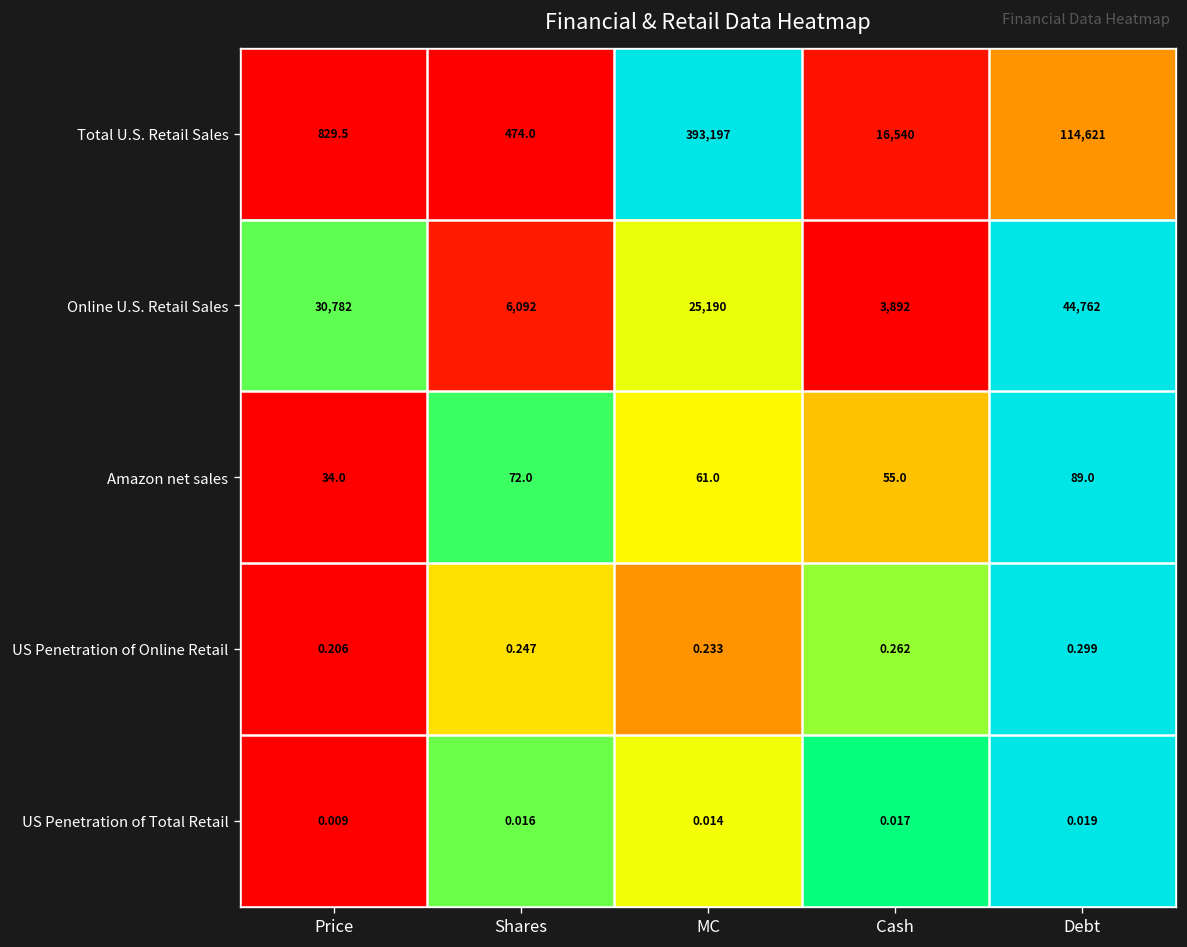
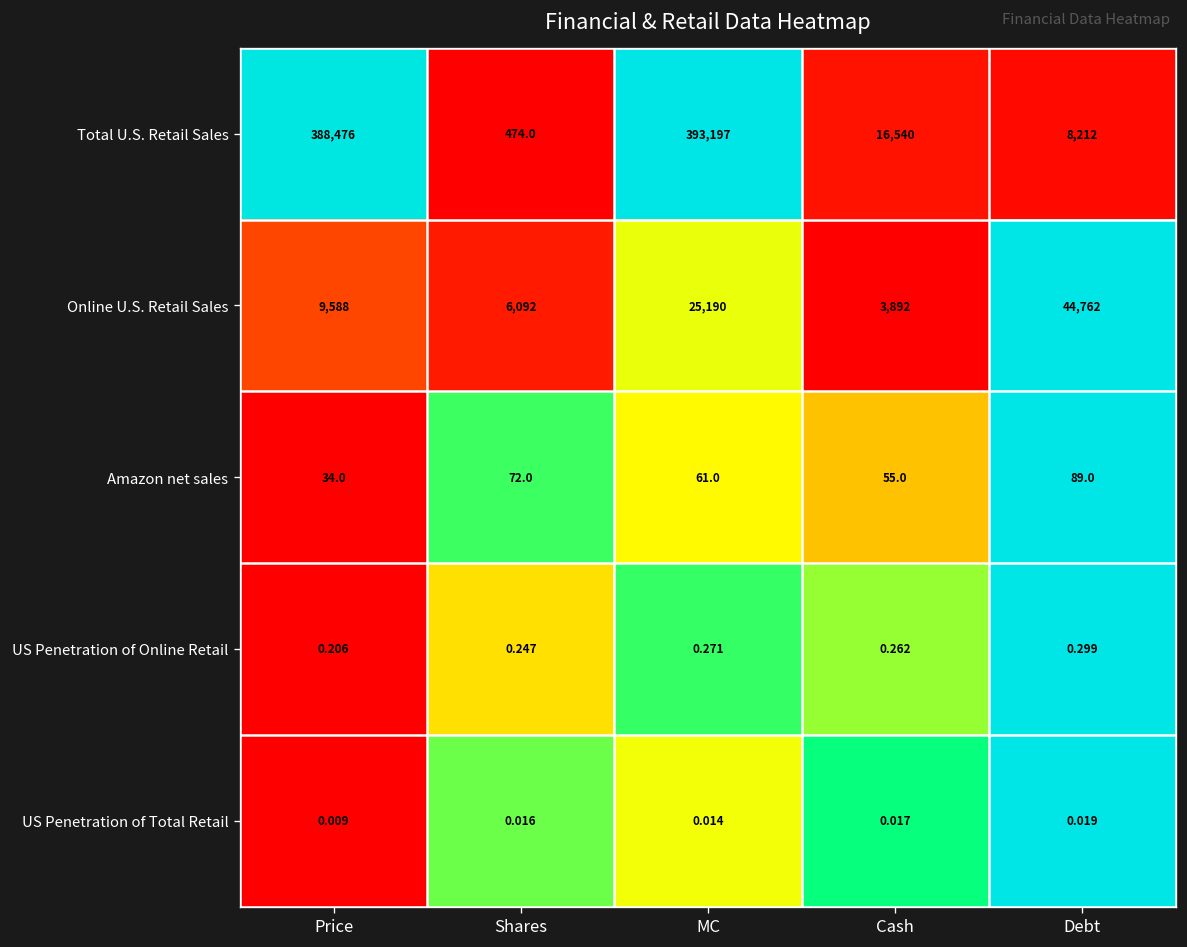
Total U.S. Retail Sales, Price: 829.5 -> 388,476
Total U.S. Retail Sales, Debt: 114,621 -> 8,212
Online U.S. Retail Sales, Price: 30,782 -> 9,588
US Penetration of Online Retail, MC: 0.233 -> 0.271
